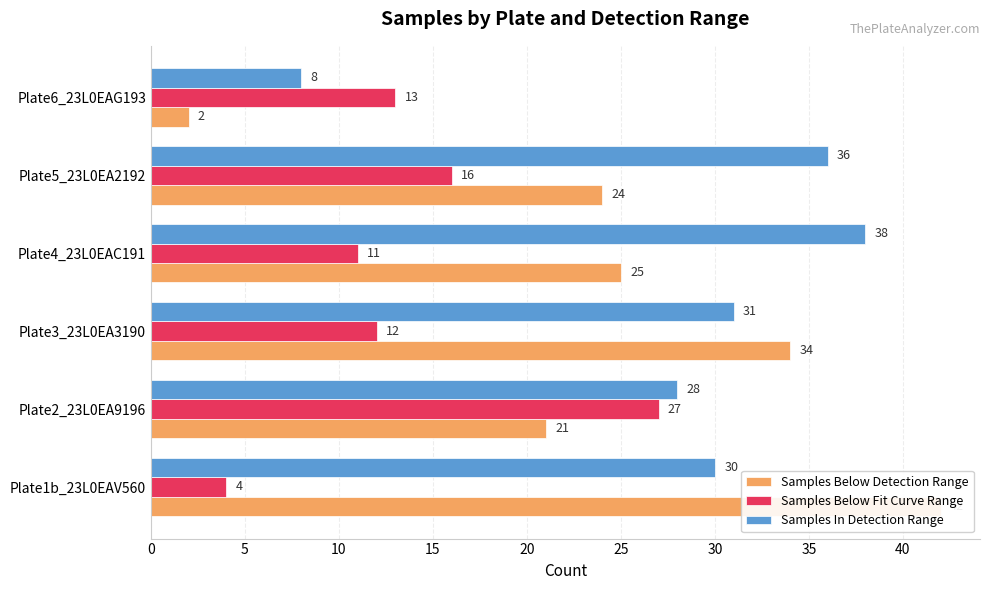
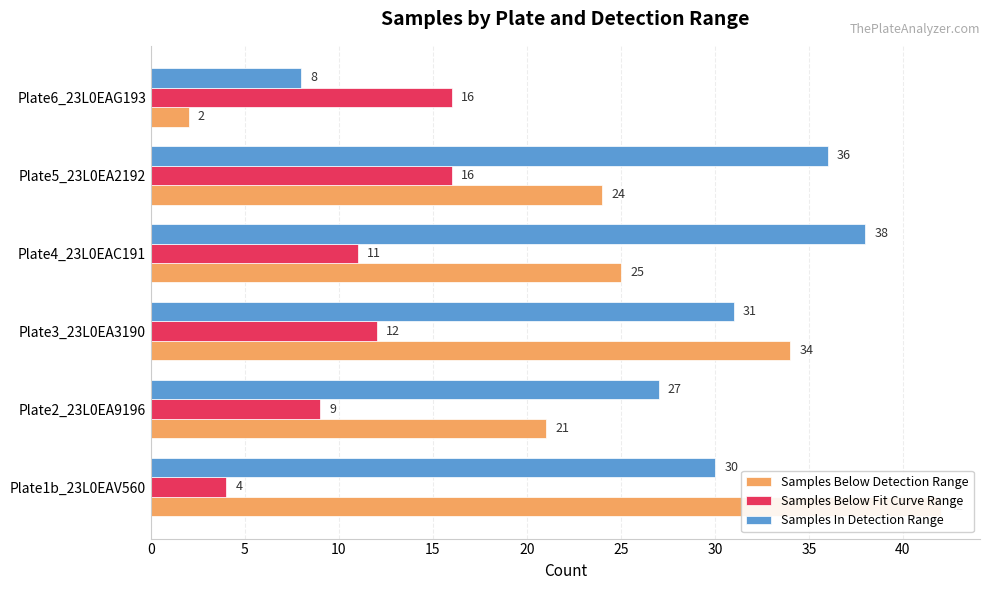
Samples Below Fit Curve Range, Plate6_23L0EAG193: 13 -> 16
Samples In Detection Range, Plate2_23L0EA9196: 28 -> 27
Samples Below Fit Curve Range, Plate2_23L0EA9196: 27 -> 9
